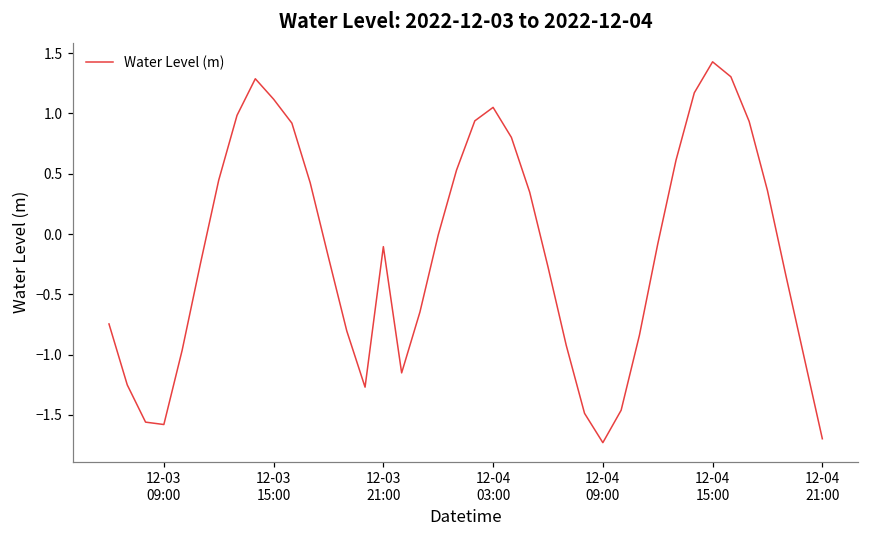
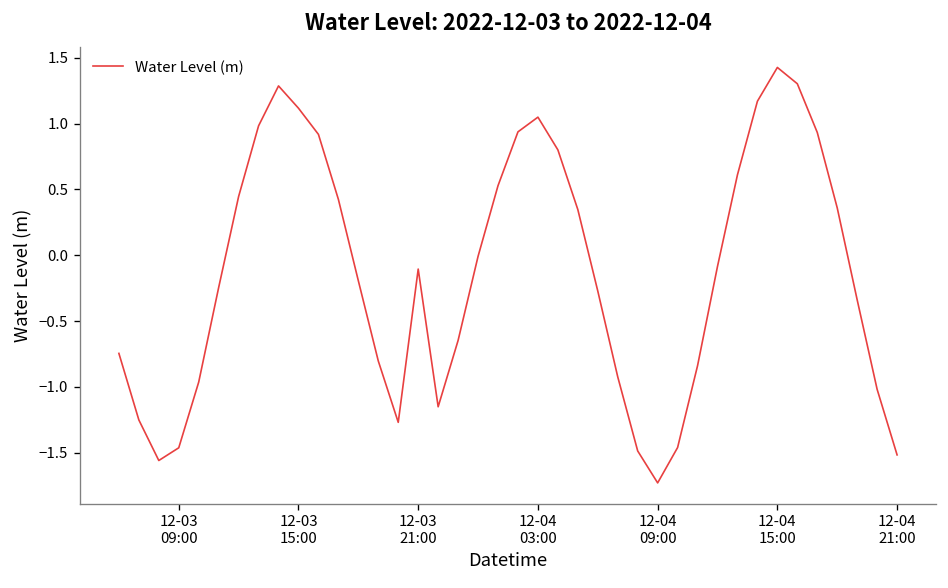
12-03 09:00: -1.58 -> -1.46
12-04 21:00: -1.70 -> -1.52
